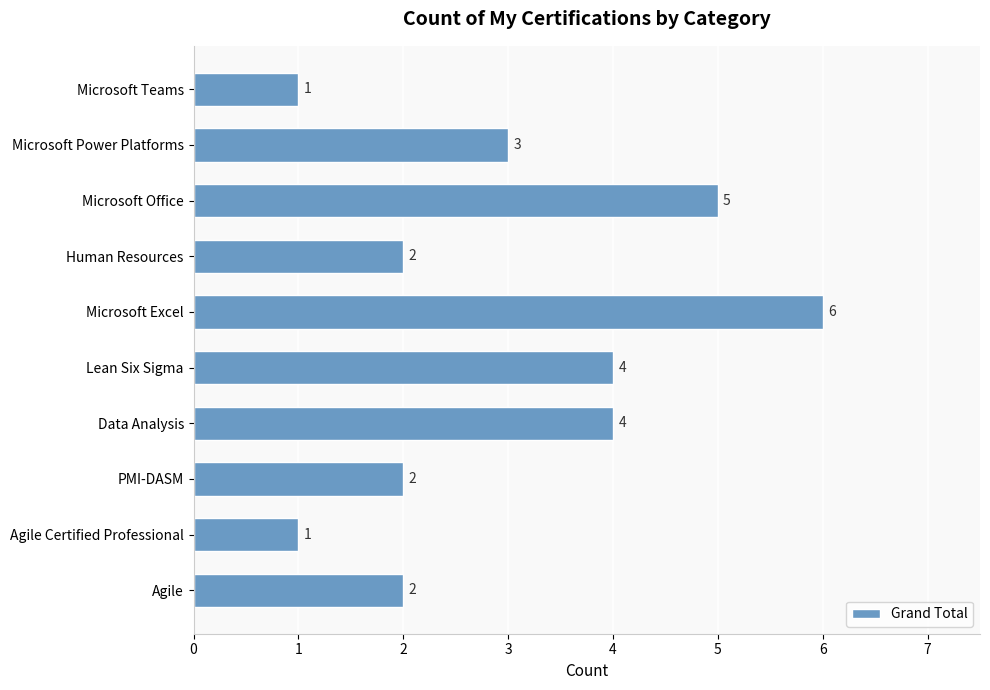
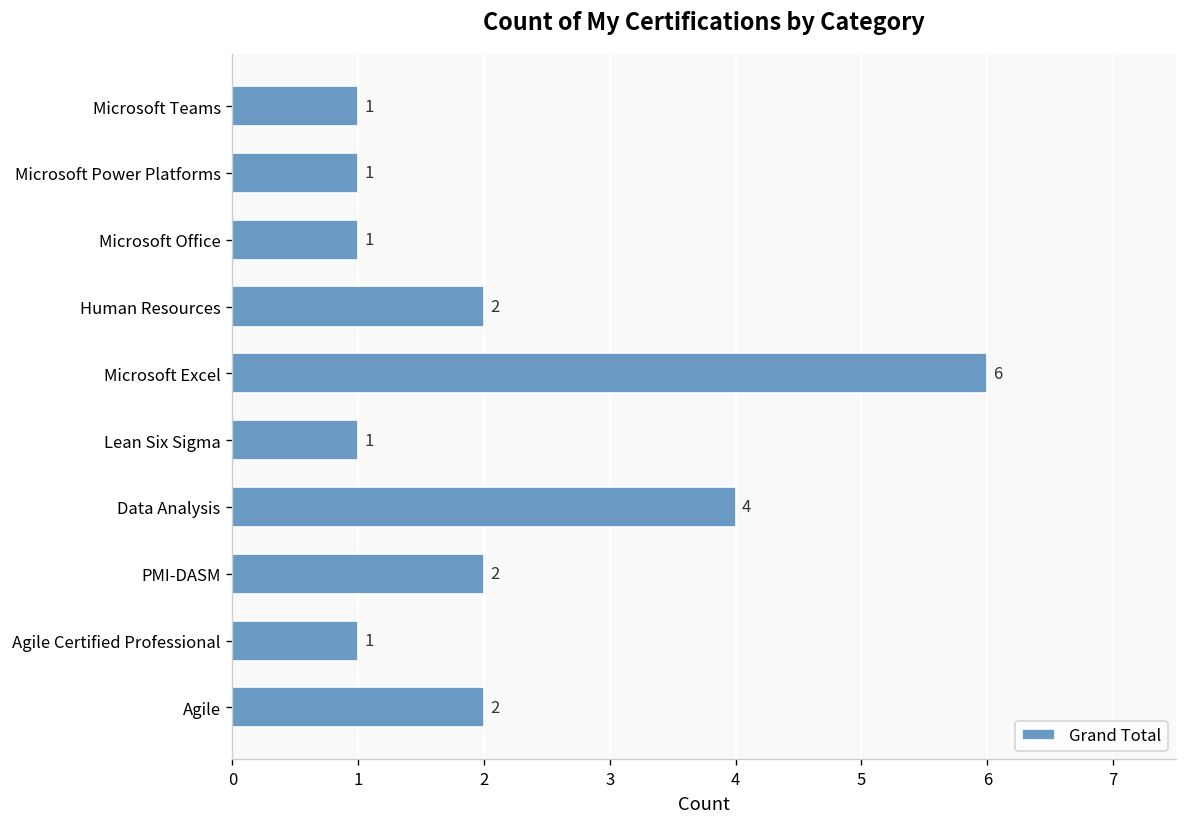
Microsoft Power Platforms: 3 -> 1
Microsoft Office: 5 -> 1
Lean Six Sigma: 4 -> 1
